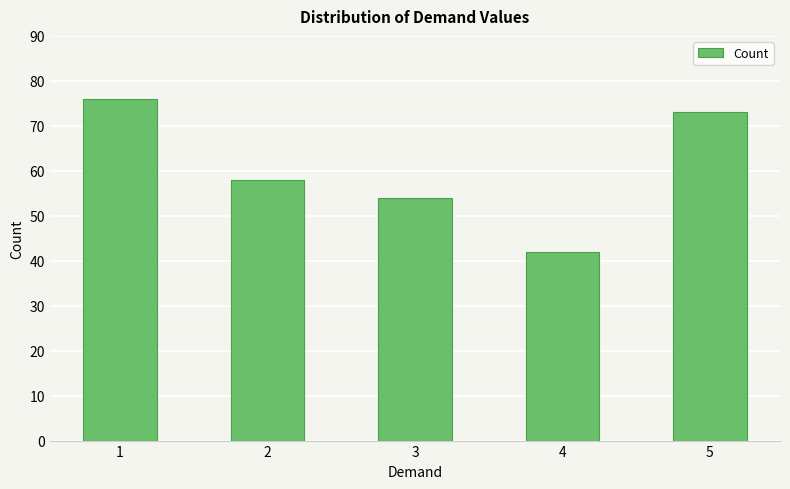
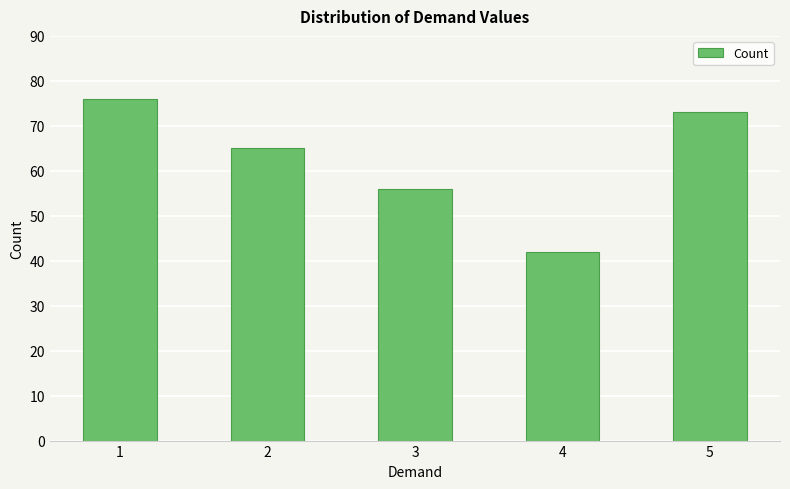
2: 58 -> 65
3: 54 -> 56
